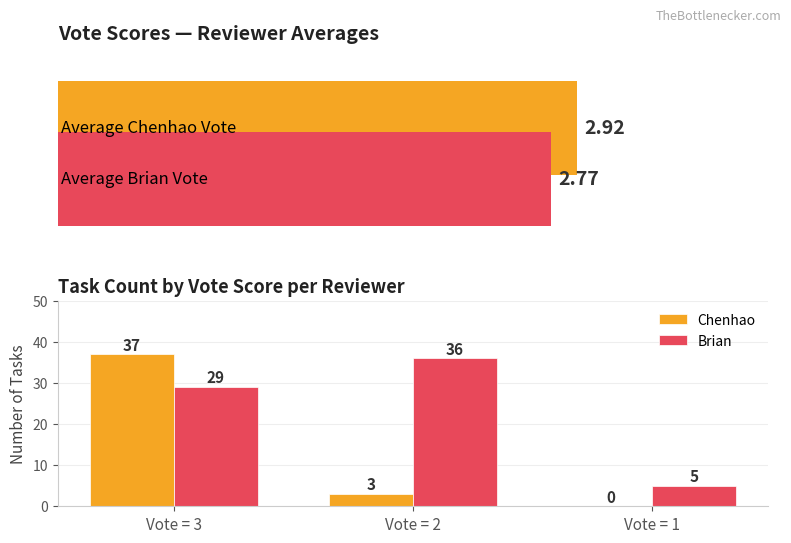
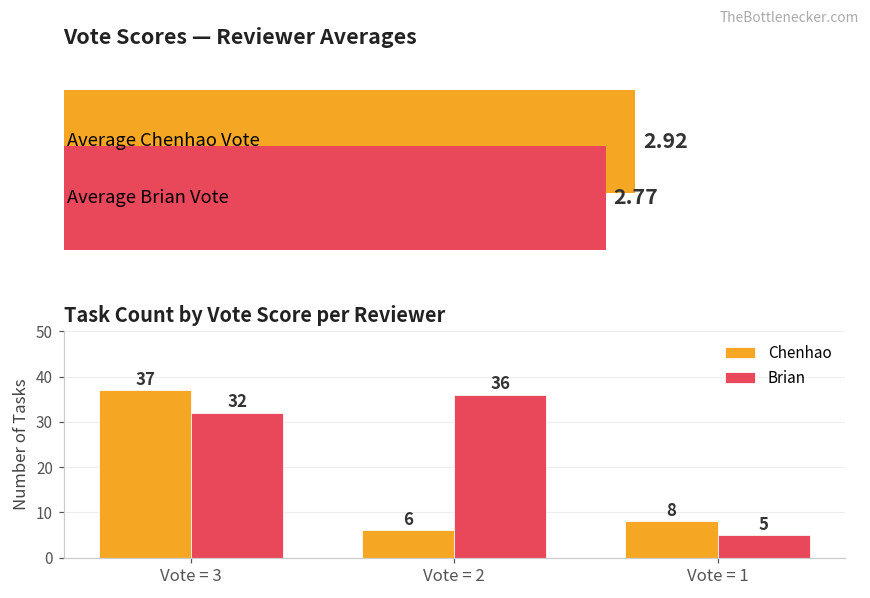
Task Count by Vote Score per Reviewer, Brian, Vote = 3: 29 -> 32
Task Count by Vote Score per Reviewer, Chenhao, Vote = 2: 3 -> 6
Task Count by Vote Score per Reviewer, Chenhao, Vote = 1: 0 -> 8
